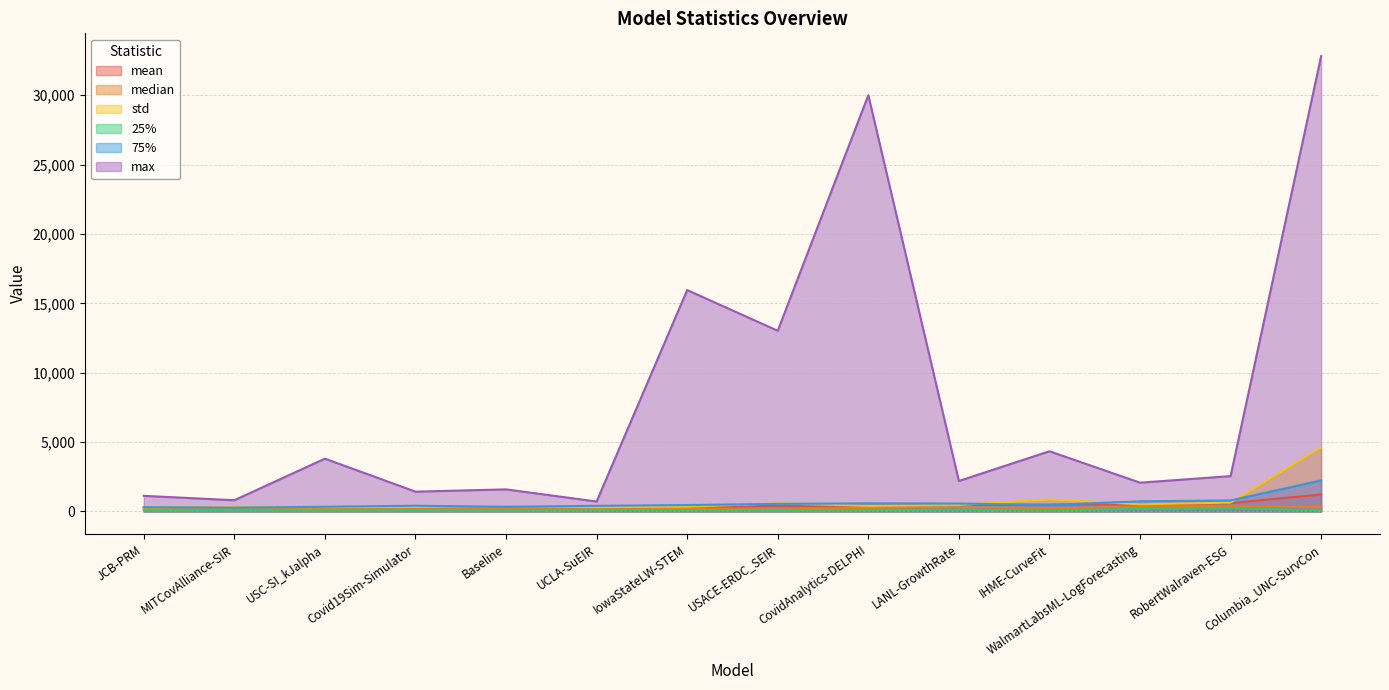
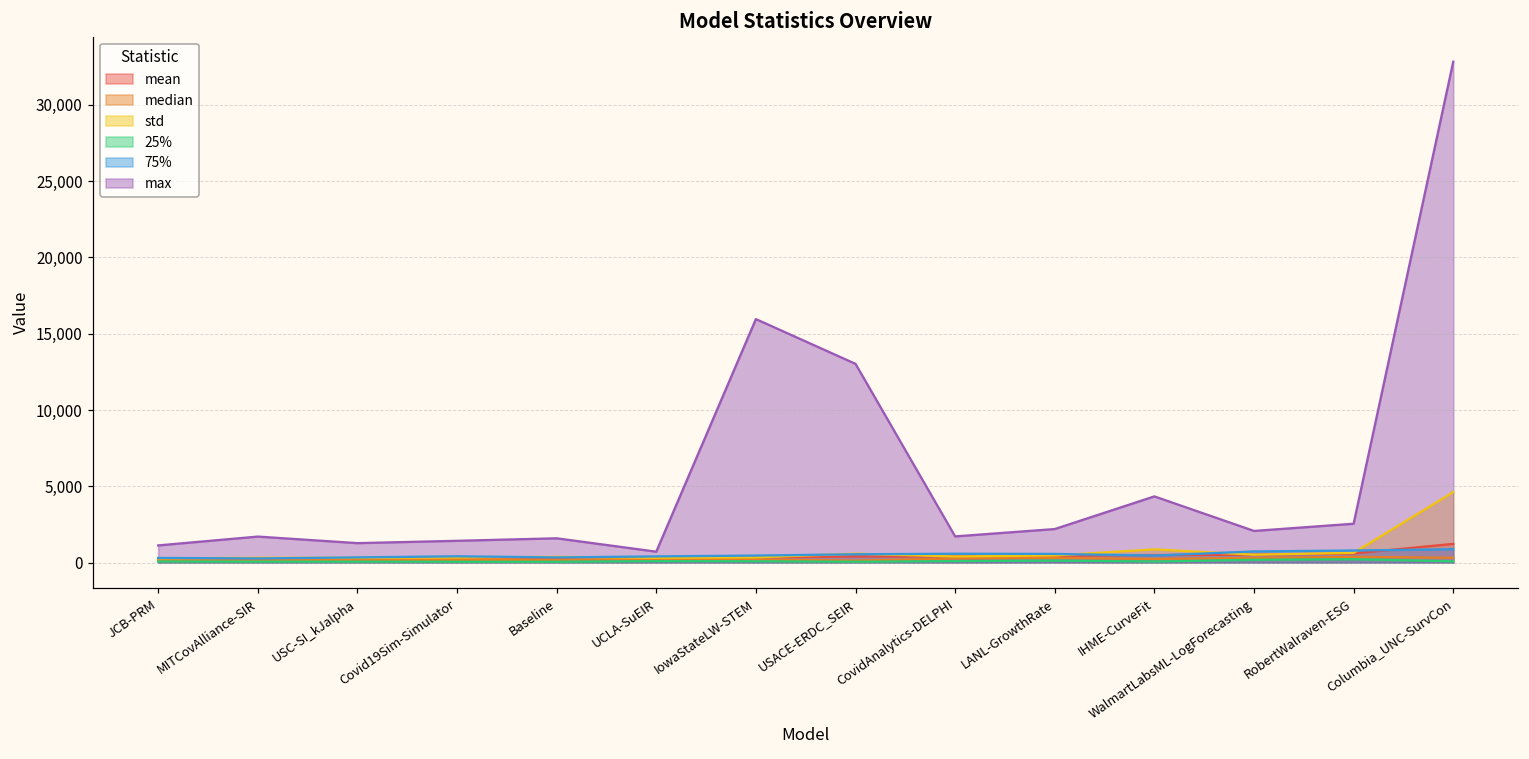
max, MITCovAlliance-SIR: 800 -> 1,700
max, USC-SI_kJalpha: 3,800 -> 1,300
max, CovidAnalytics-DELPHI: 30,000 -> 1,700
75%, Columbia_UNC-SurvCon: 2,200 -> 900
